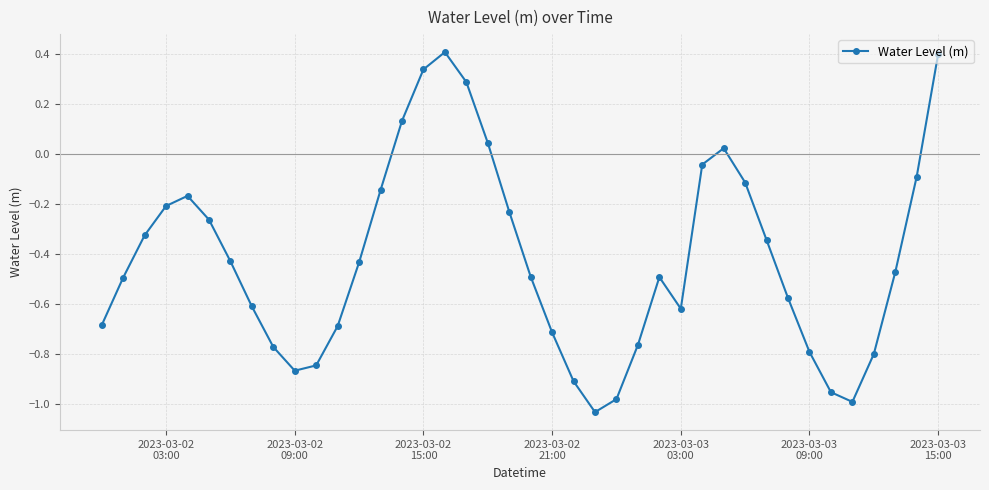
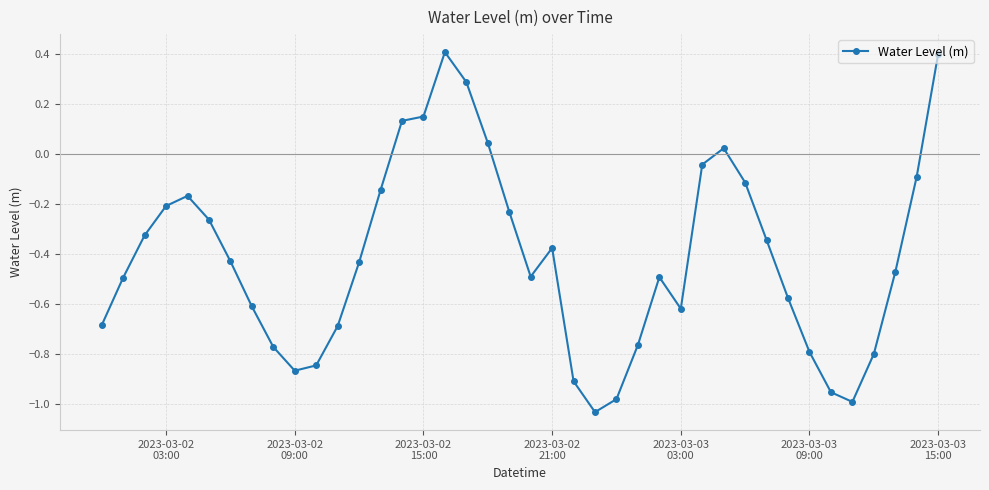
2023-03-02 15:00: 0.34 -> 0.15
2023-03-02 21:00: -0.71 -> -0.38
